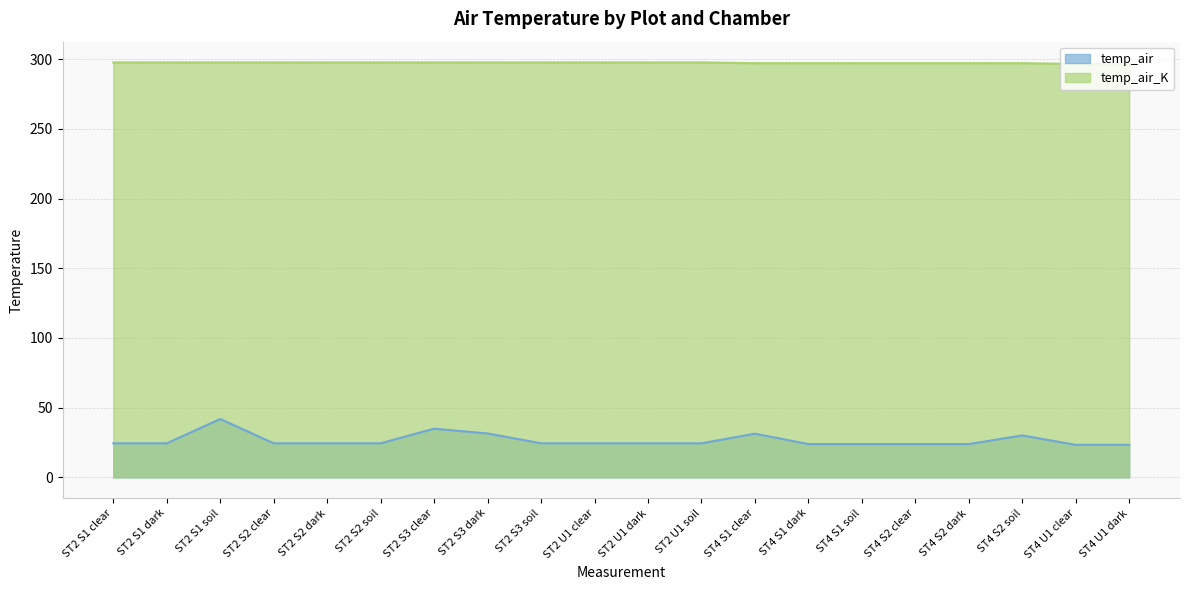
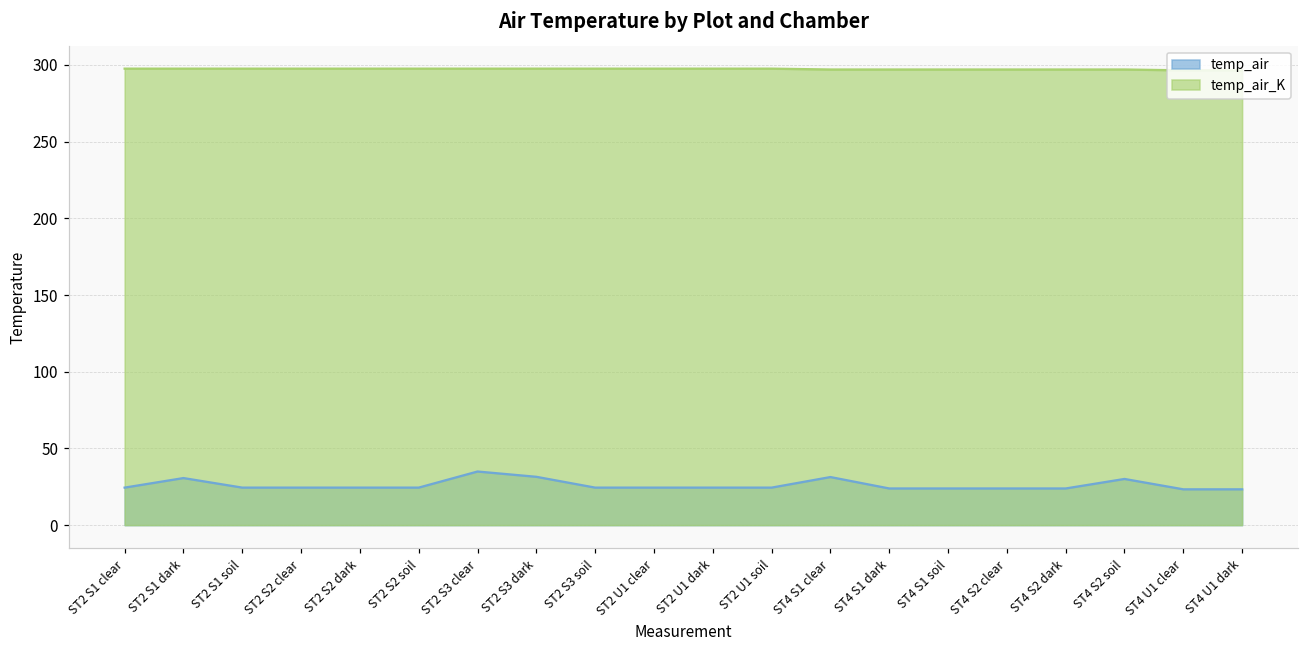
temp_air, ST2 S1 dark: 24 -> 31
temp_air, ST2 S1 soil: 42 -> 24
